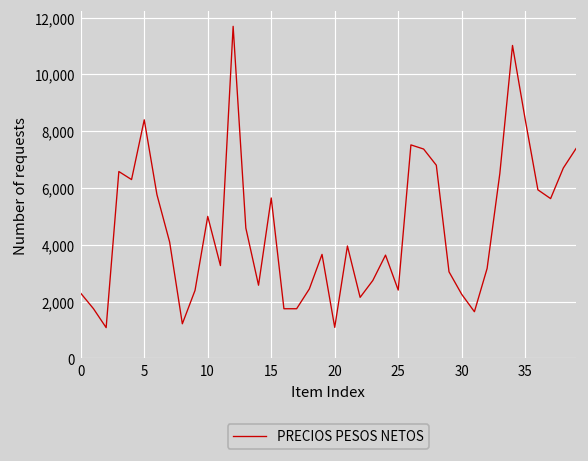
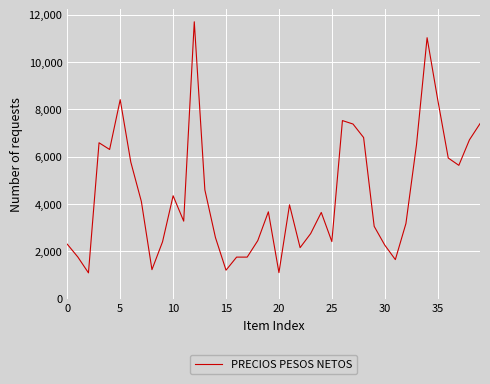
10: 5,000 -> 4,300
15: 5,700 -> 1,200
